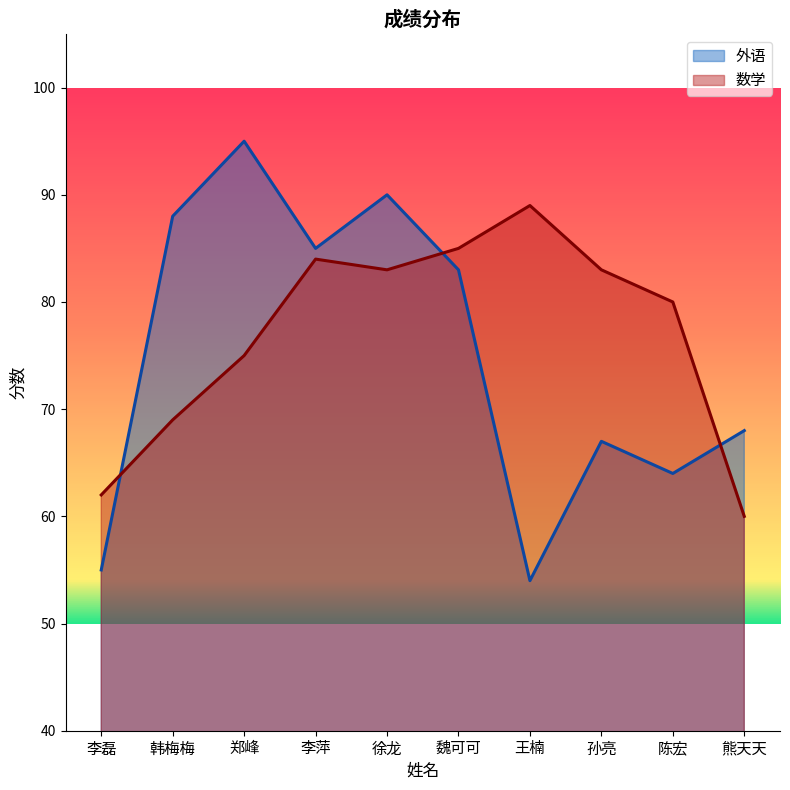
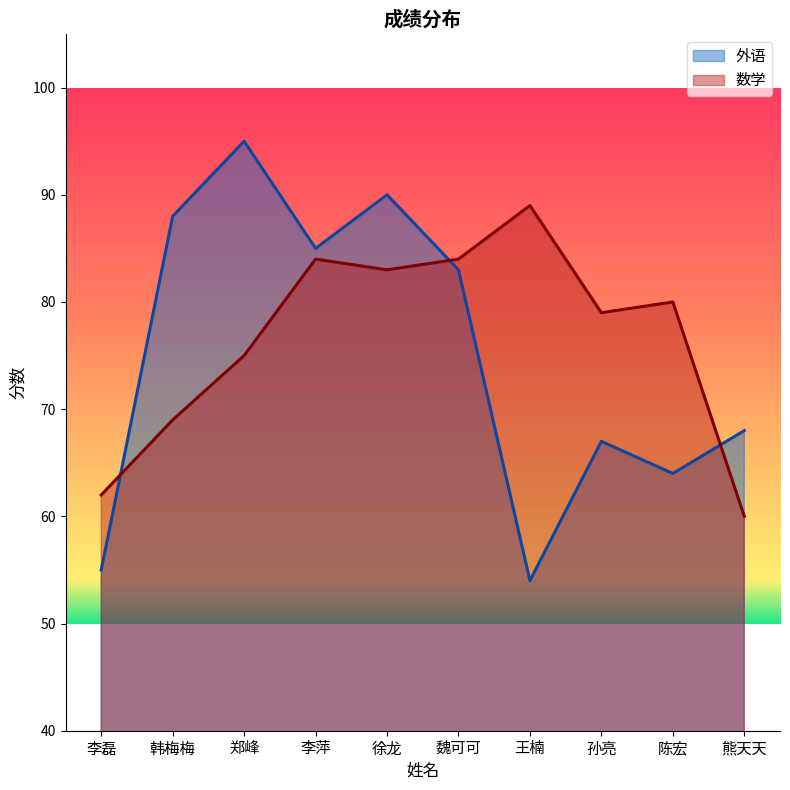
数学, 魏可可: 85 -> 84
数学, 孙亮: 83 -> 79
